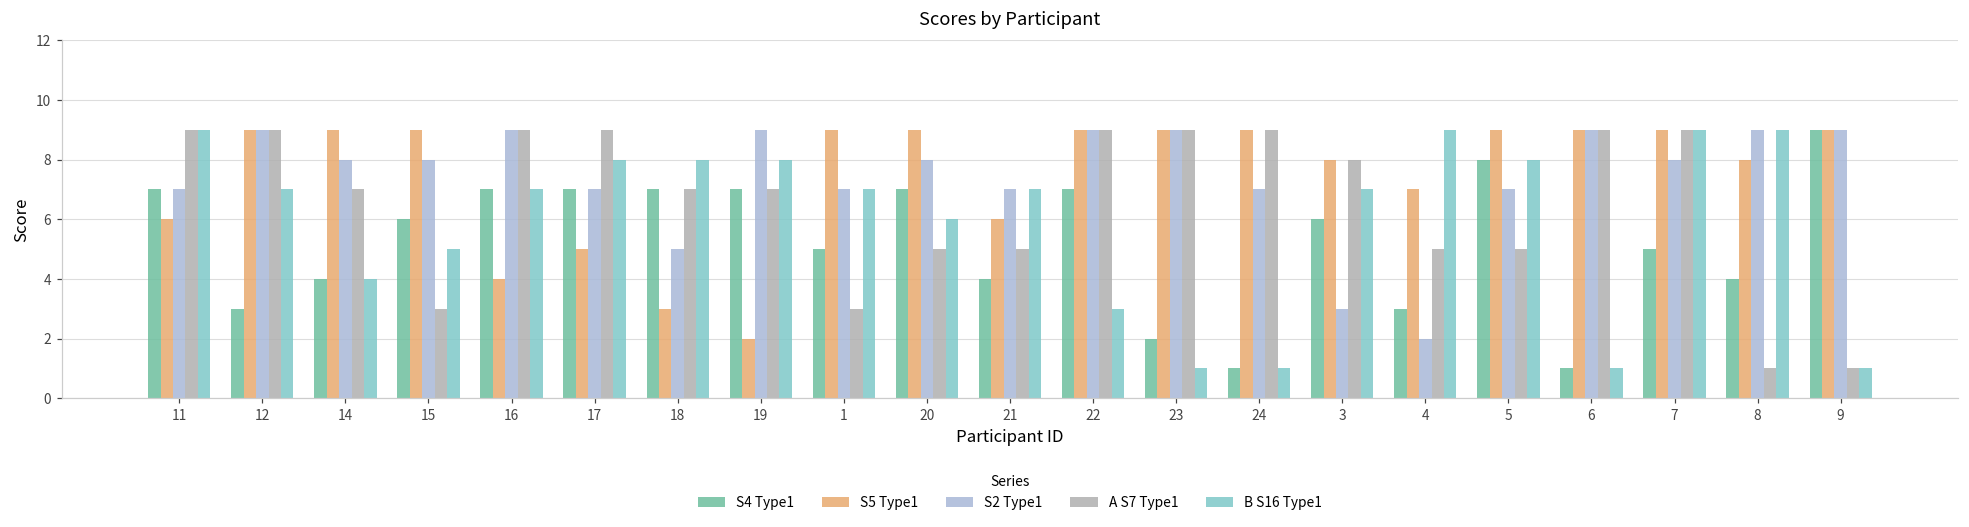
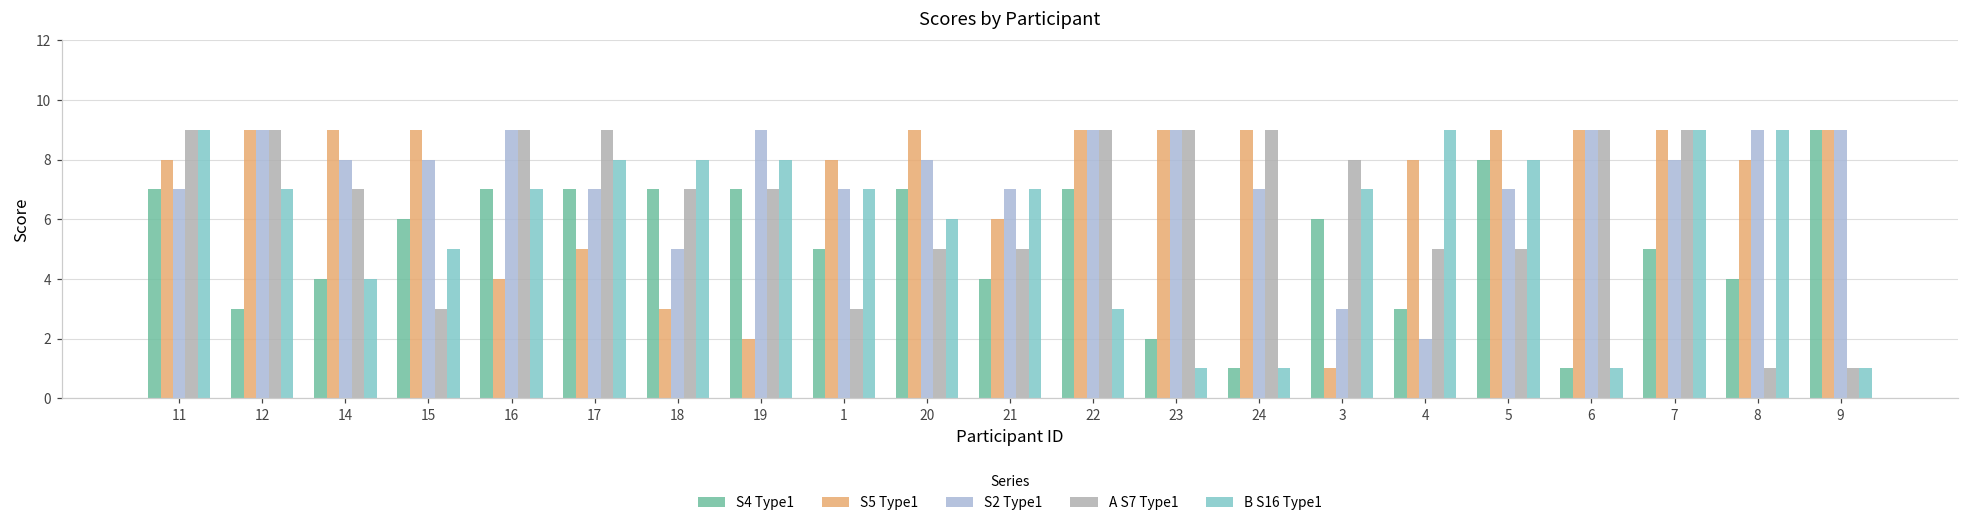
S5 Type1, 11: 6 -> 8
S5 Type1, 1: 9 -> 8
S5 Type1, 3: 8 -> 1
S5 Type1, 4: 7 -> 8
